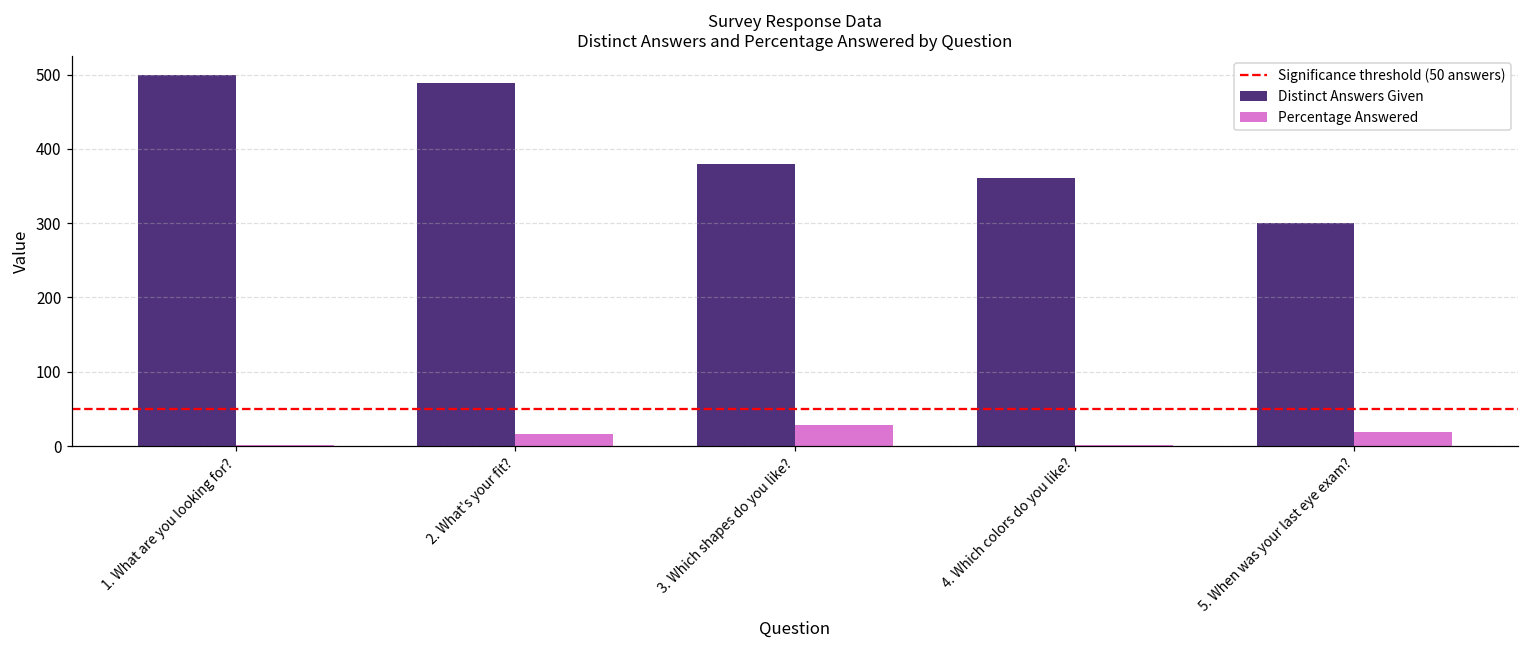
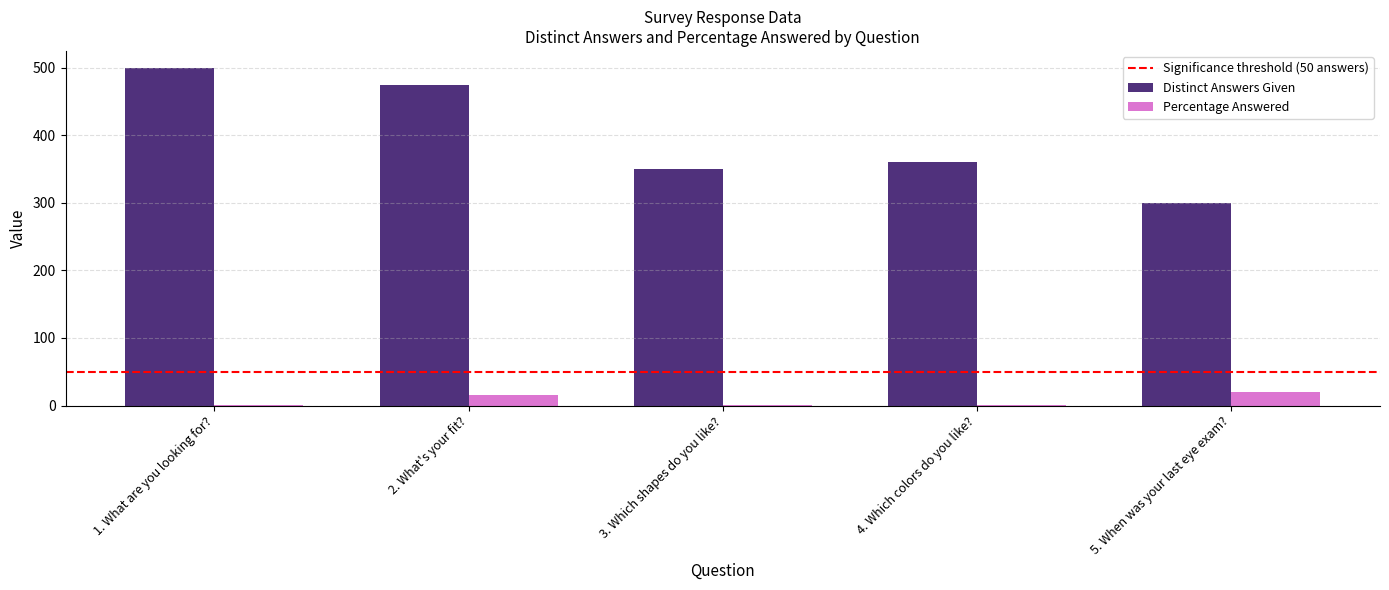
Distinct Answers Given, 2. What's your fit?: 490 -> 480
Distinct Answers Given, 3. Which shapes do you like?: 380 -> 350
Percentage Answered, 3. Which shapes do you like?: 30 -> 0
